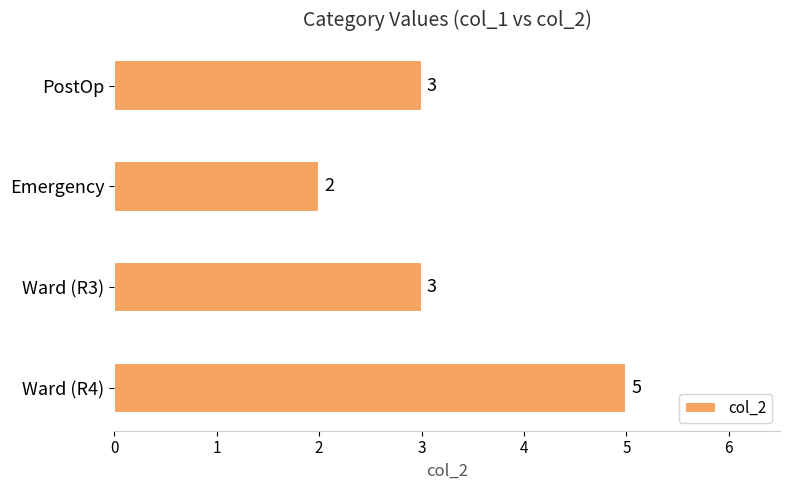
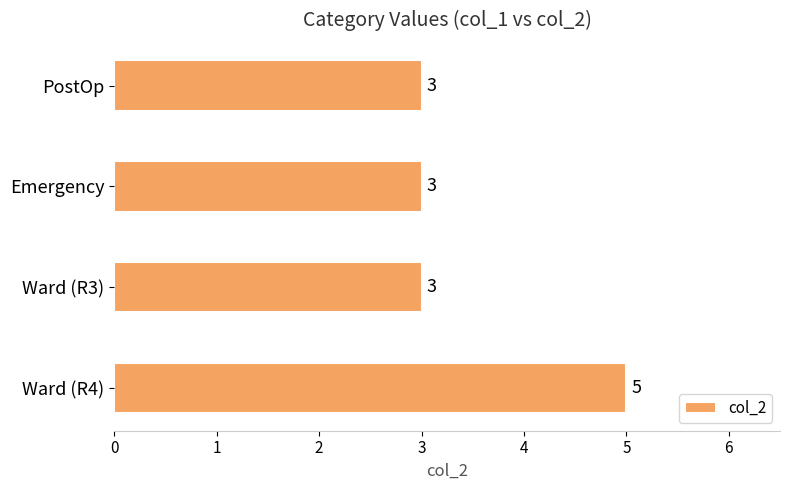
Emergency: 2 -> 3
